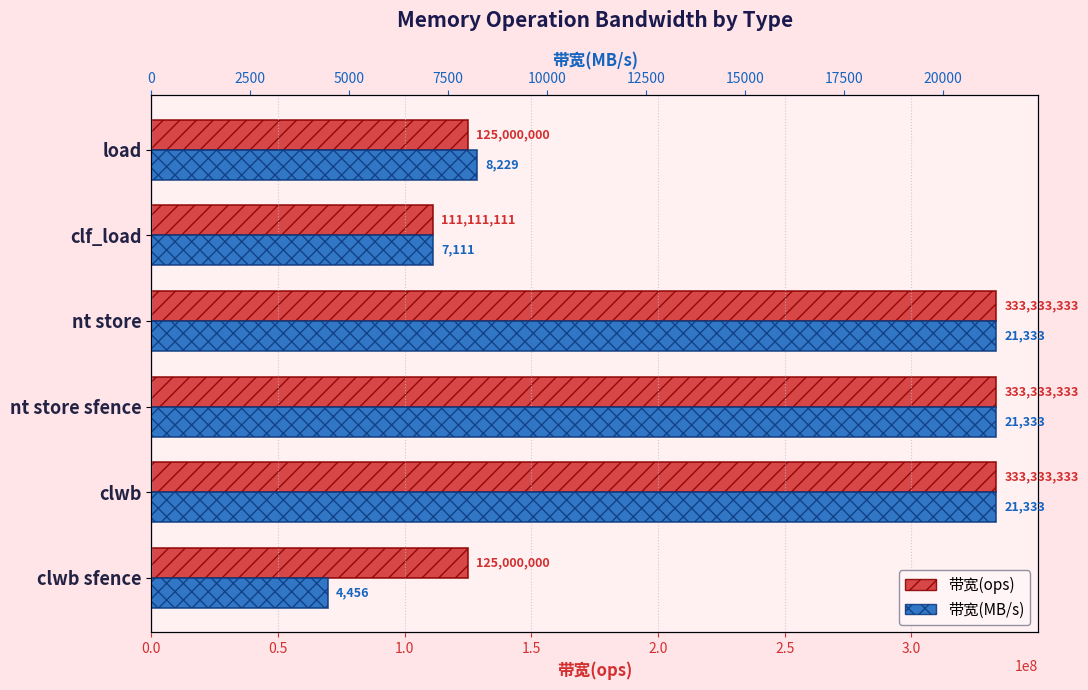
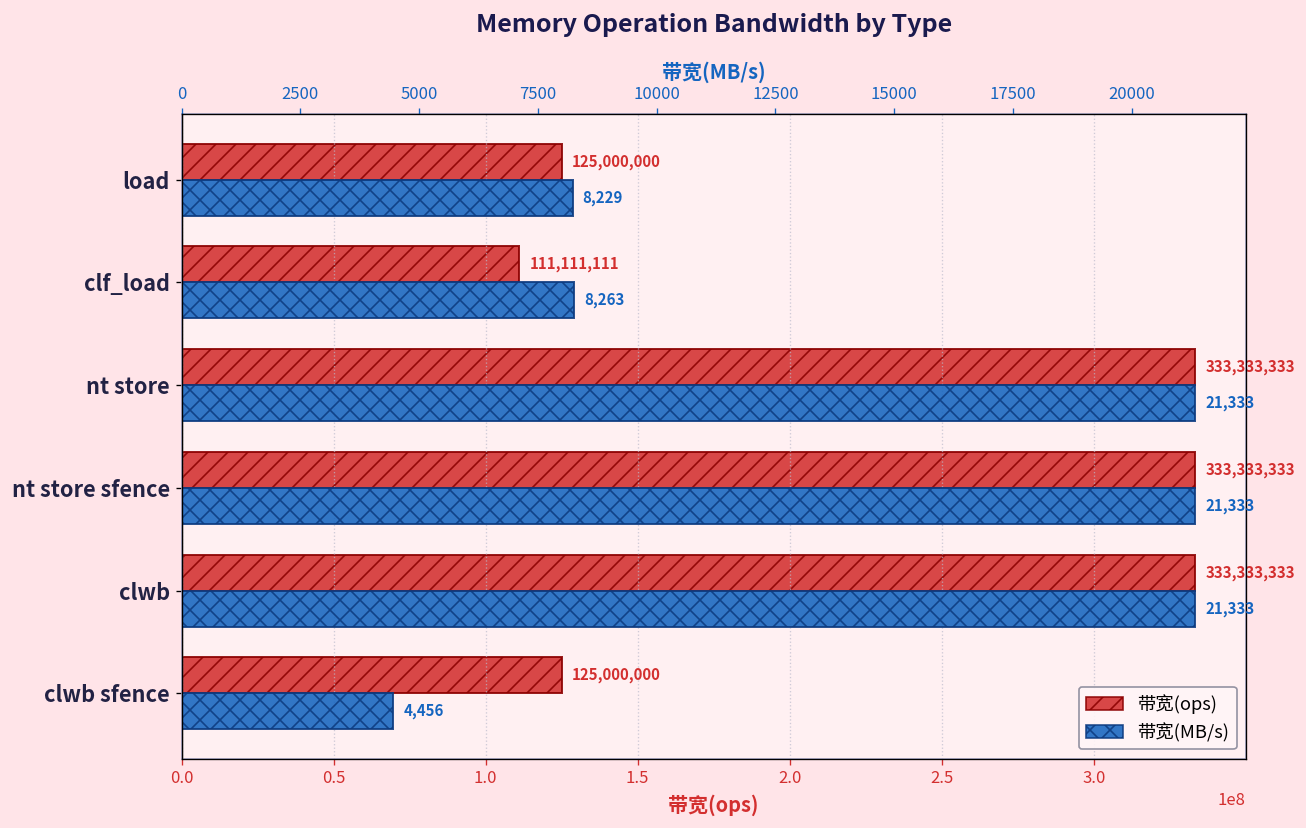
带宽(MB/s), clf_load: 7,111 -> 8,263
